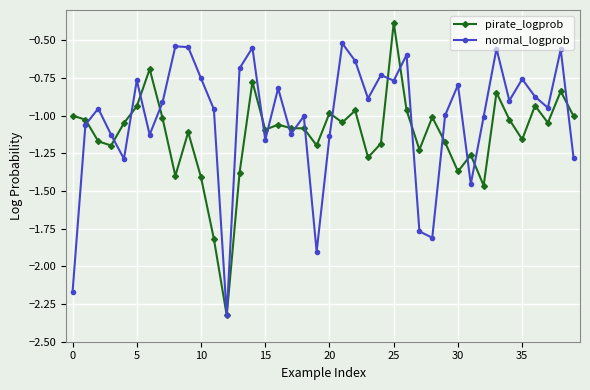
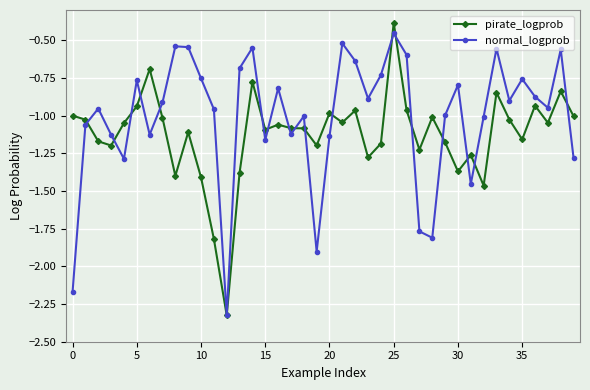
normal_logprob, 25: -0.77 -> -0.46
